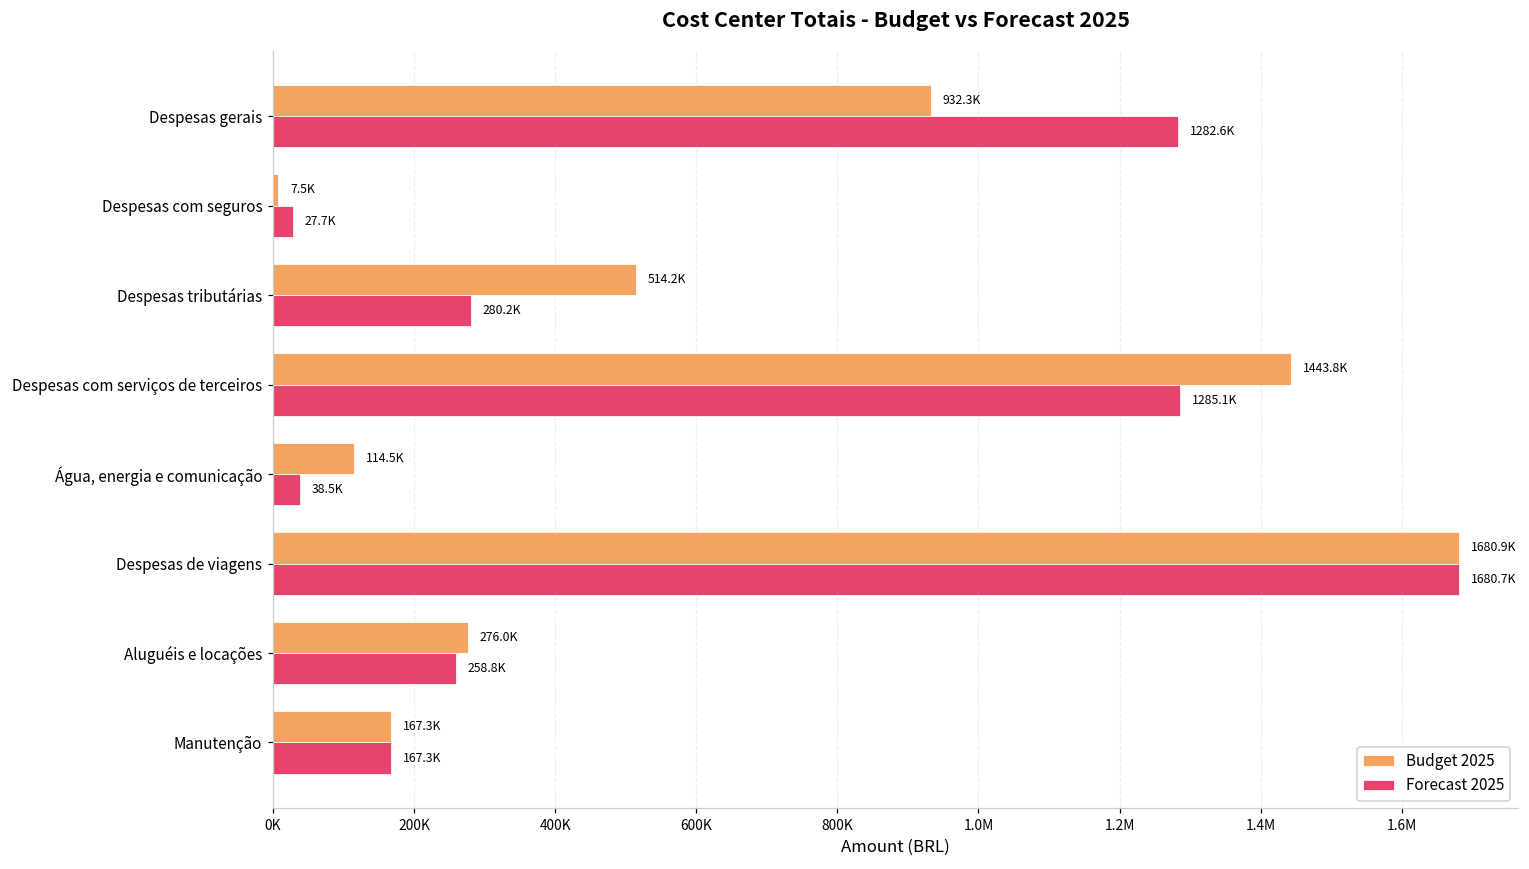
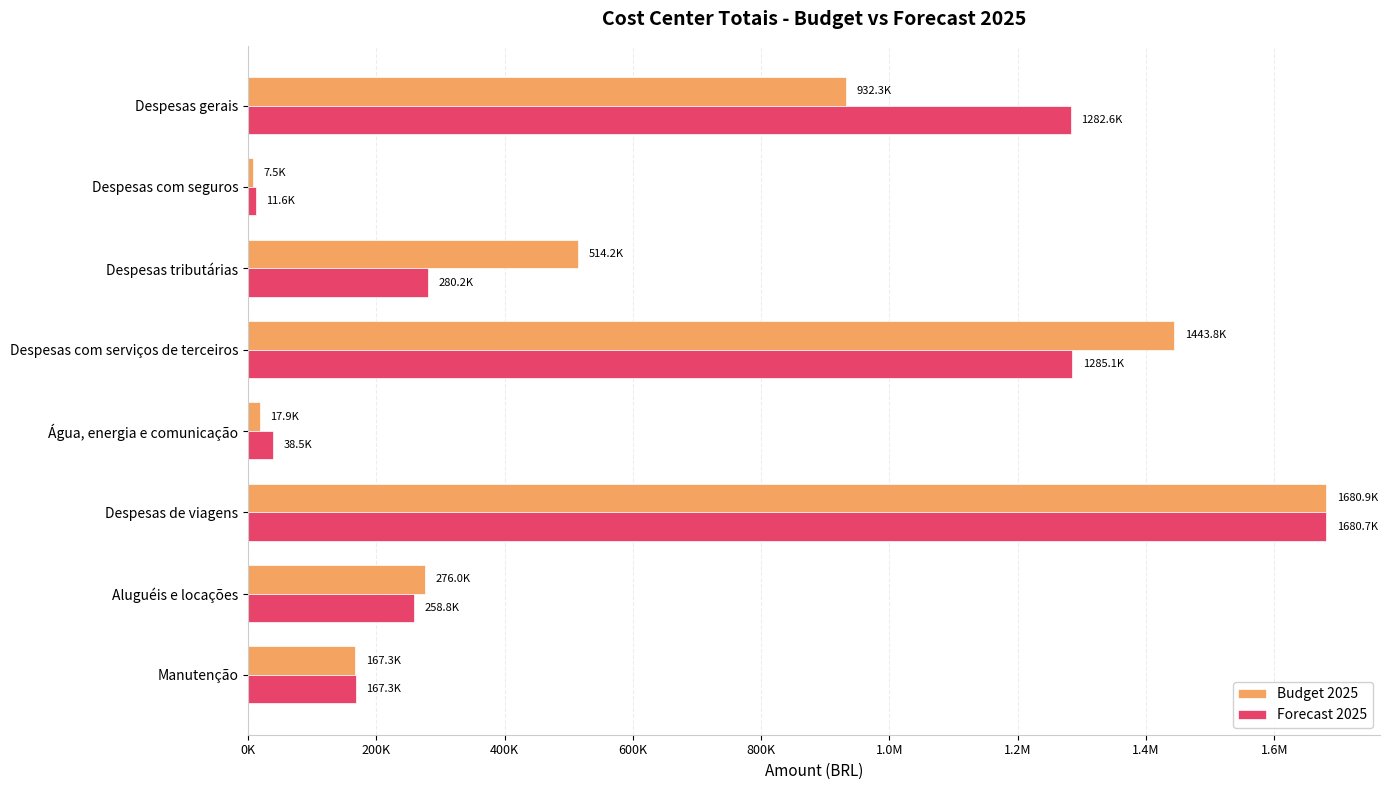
Forecast 2025, Despesas com seguros: 27.7K -> 11.6K
Budget 2025, Água, energia e comunicação: 114.5K -> 17.9K
